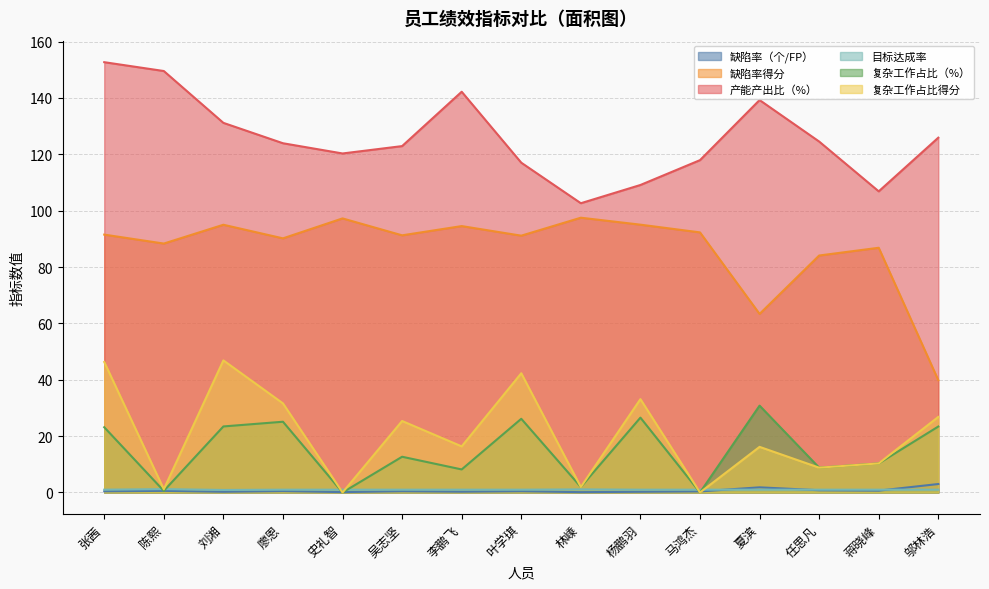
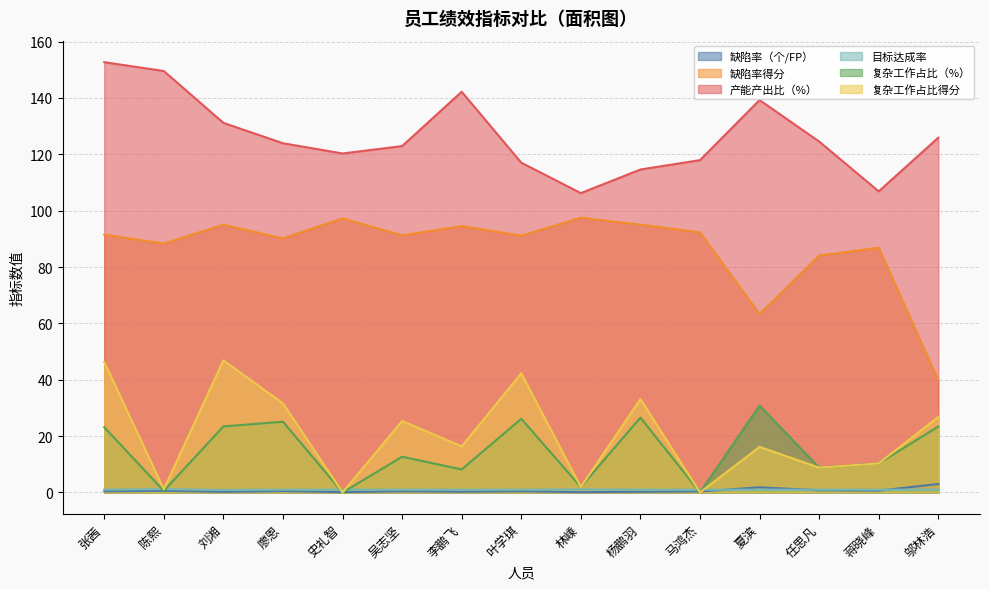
产能产出比（%）, 林嵊: 103 -> 106
产能产出比（%）, 杨鹏羽: 109 -> 115
